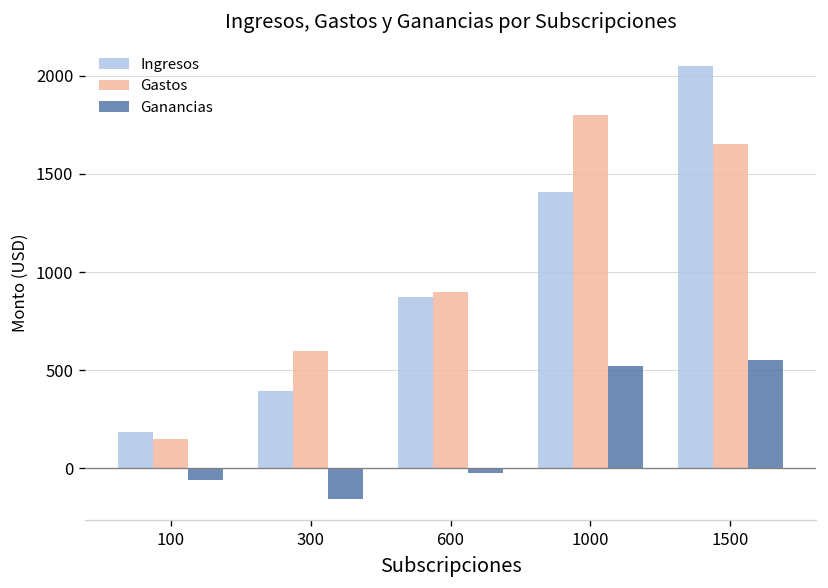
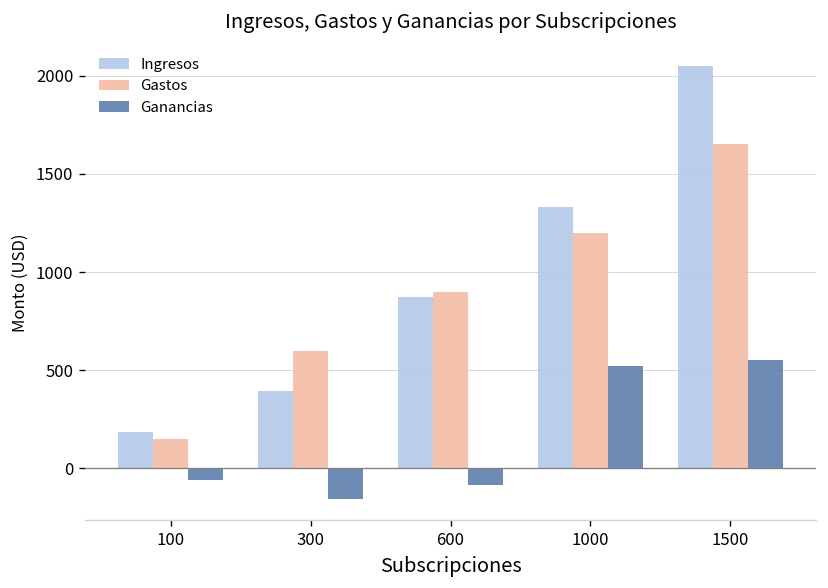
Ganancias, 600: -30 -> -90
Ingresos, 1000: 1410 -> 1330
Gastos, 1000: 1800 -> 1200
